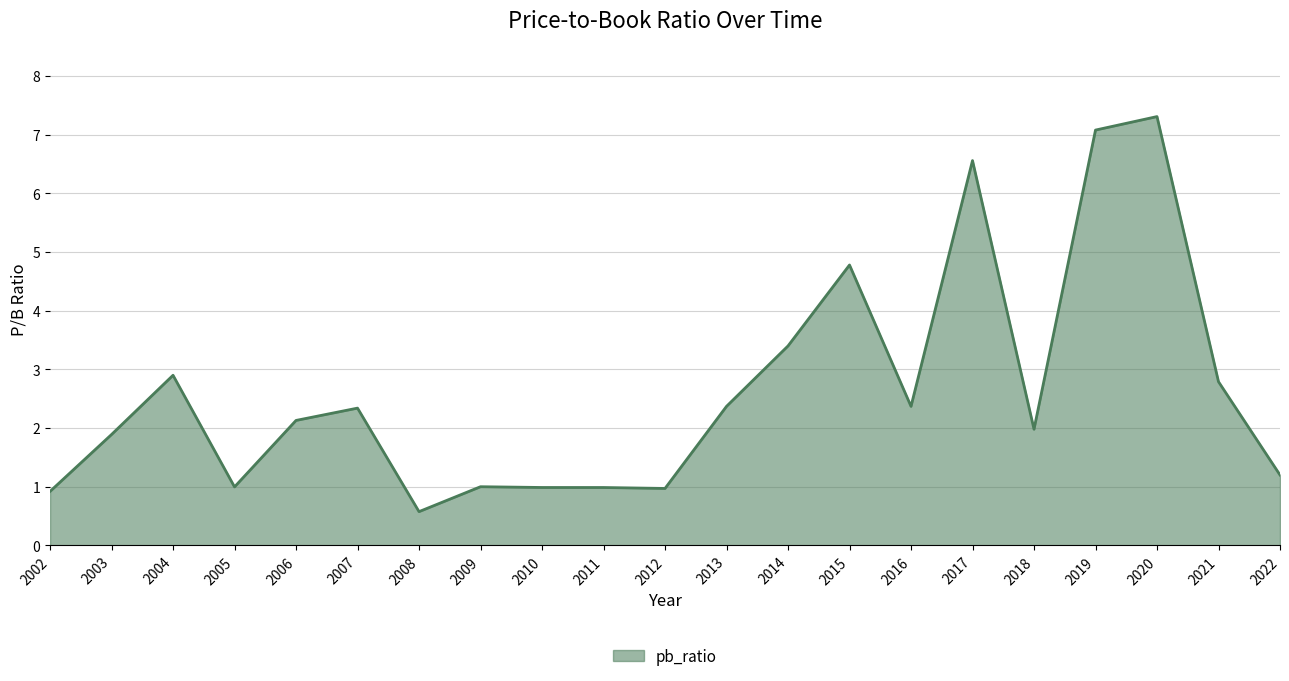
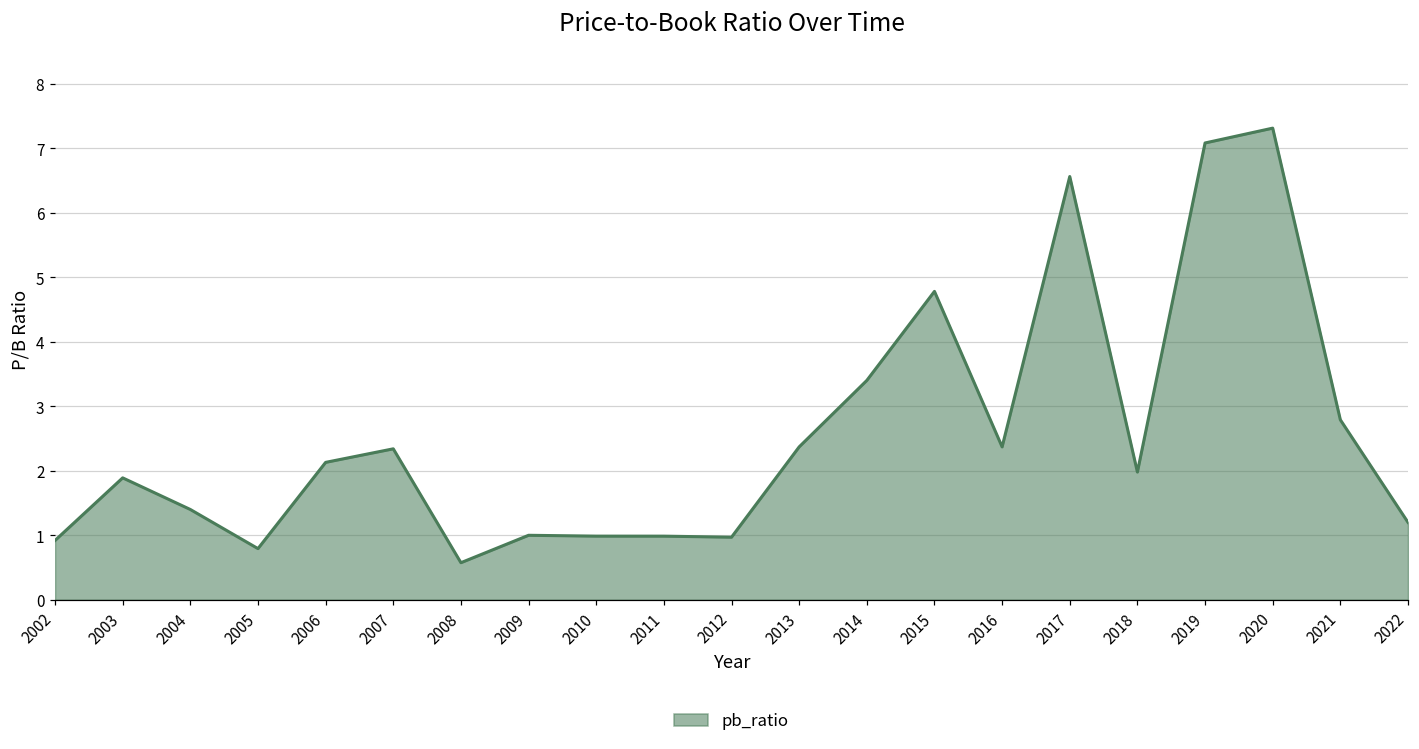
2004: 2.9 -> 1.4
2005: 1.0 -> 0.8
